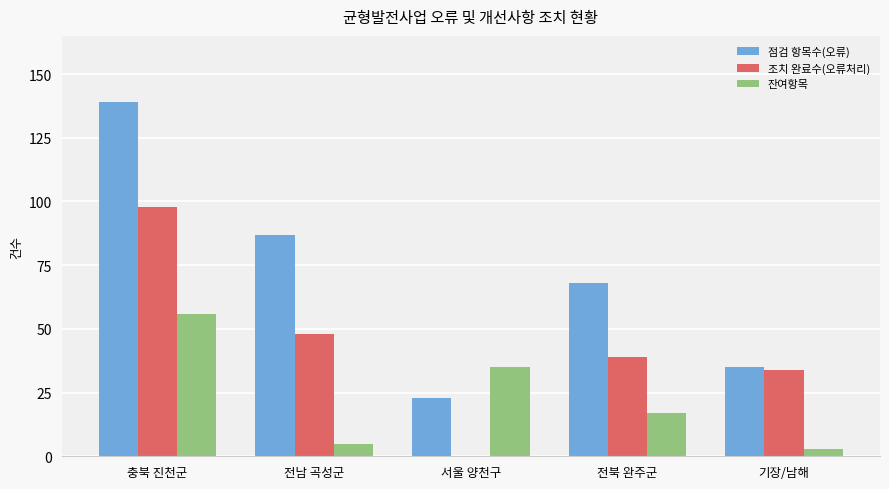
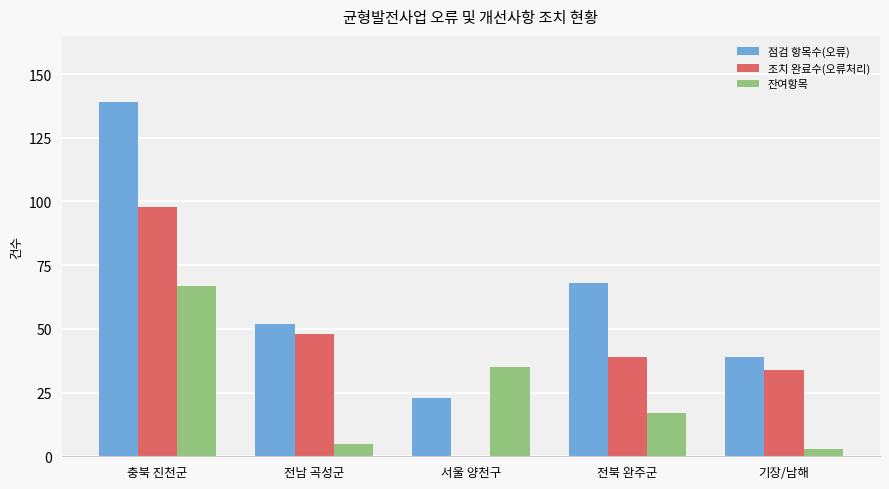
잔여항목, 충북 진천군: 56 -> 67
점검 항목수(오류), 전남 곡성군: 87 -> 52
점검 항목수(오류), 기장/남해: 35 -> 39
